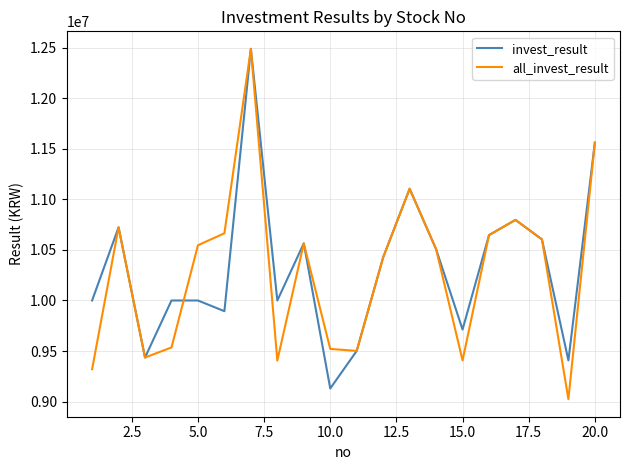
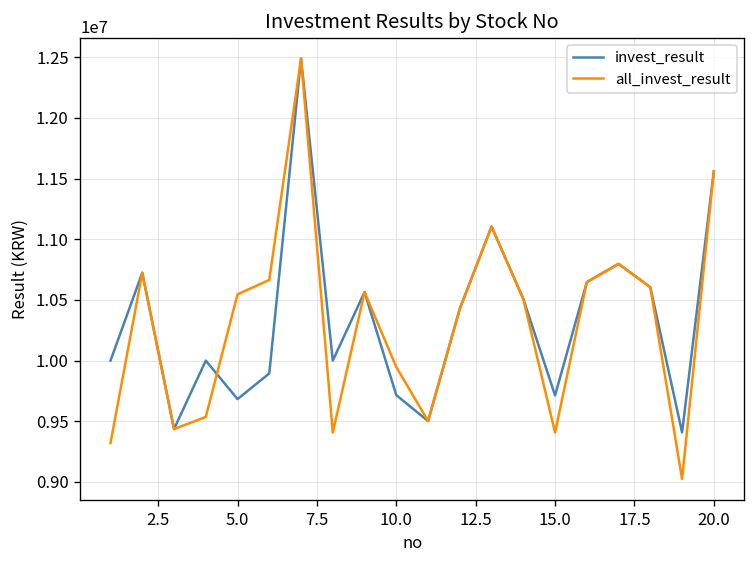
invest_result, 5.0: 10000000 -> 9680000
invest_result, 10.0: 9130000 -> 9720000
all_invest_result, 10.0: 9520000 -> 9950000
